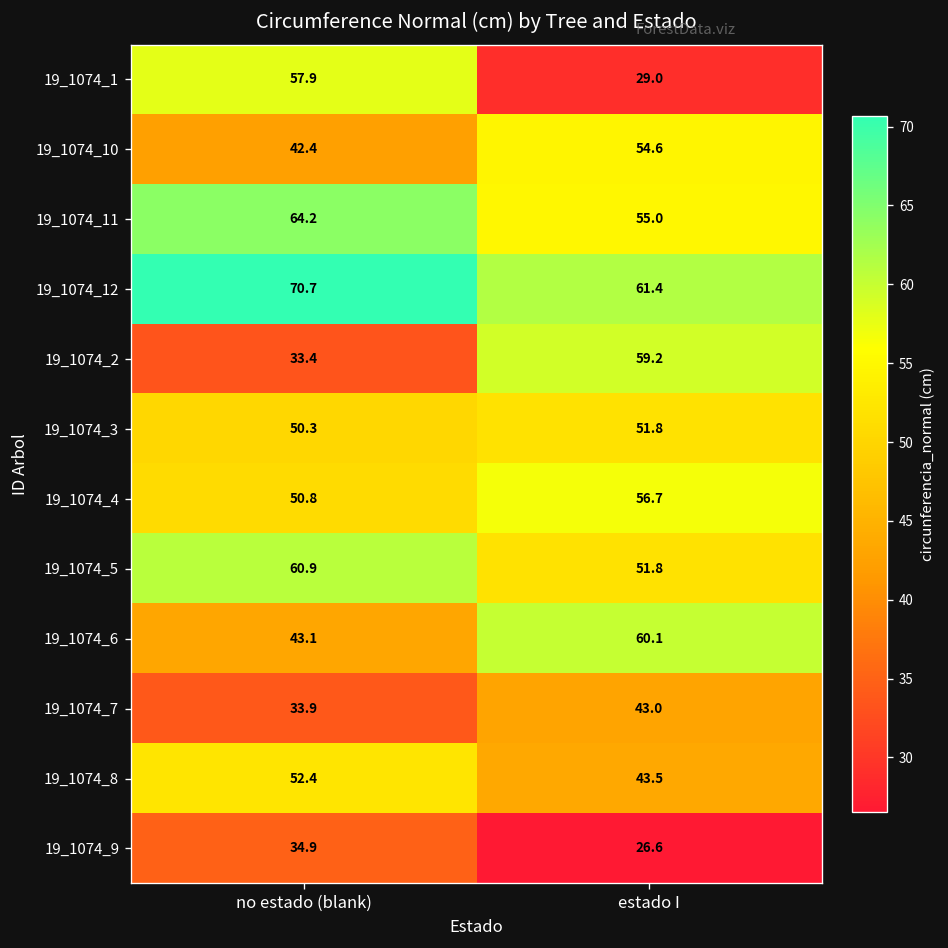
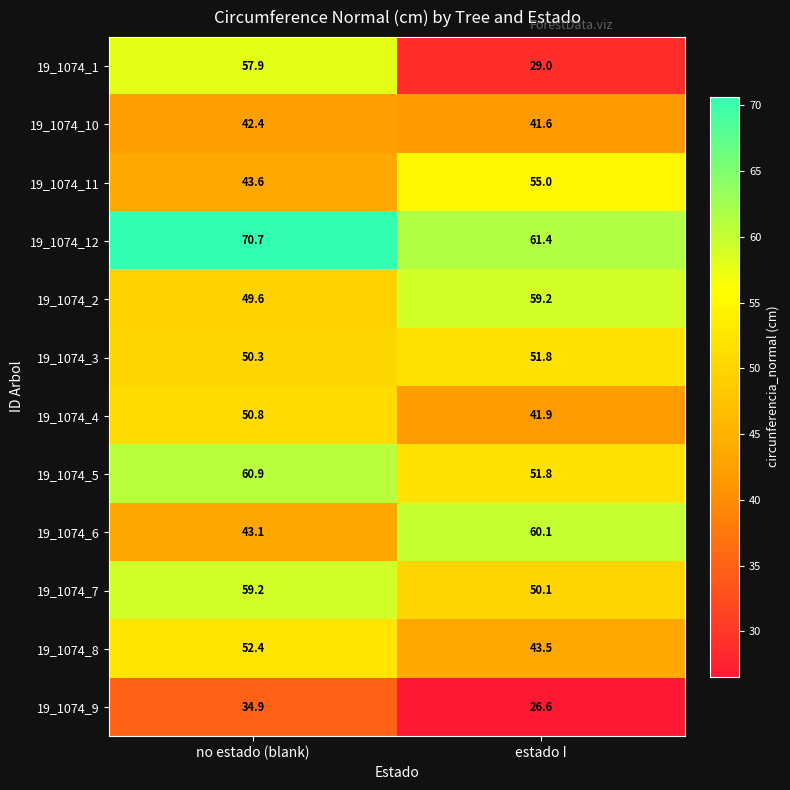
19_1074_10, estado I: 54.6 -> 41.6
19_1074_11, no estado (blank): 64.2 -> 43.6
19_1074_2, no estado (blank): 33.4 -> 49.6
19_1074_4, estado I: 56.7 -> 41.9
19_1074_7, no estado (blank): 33.9 -> 59.2
19_1074_7, estado I: 43.0 -> 50.1
